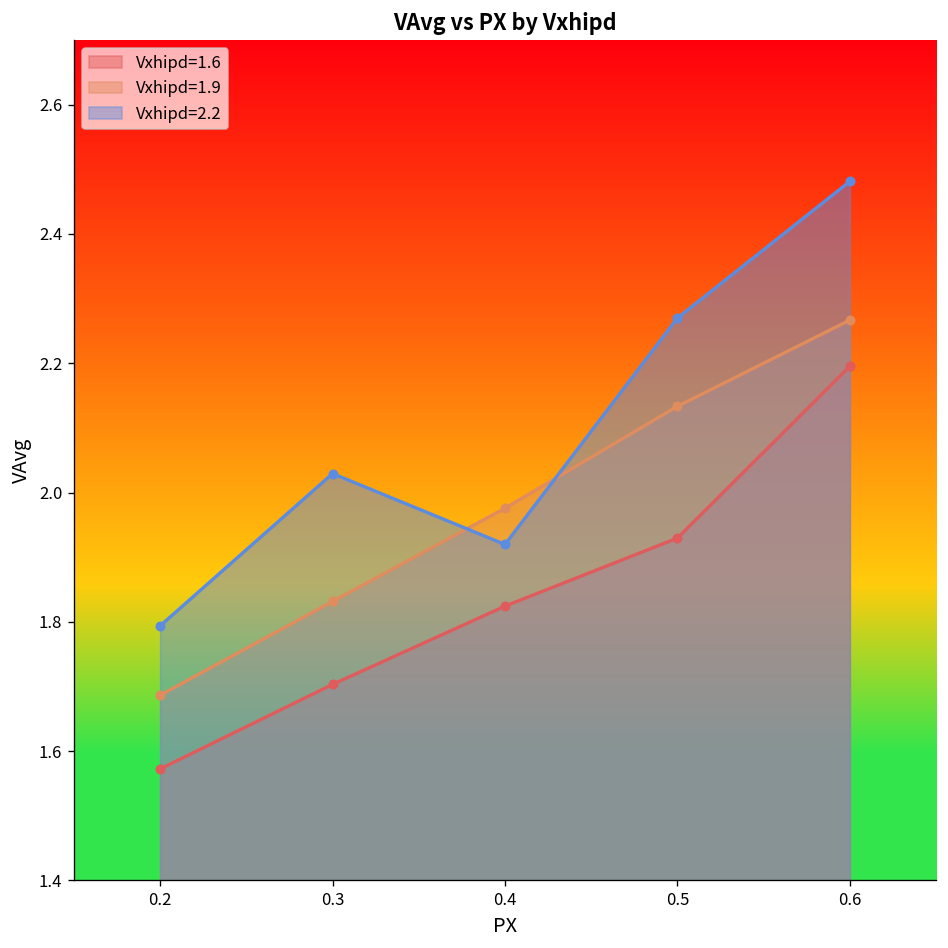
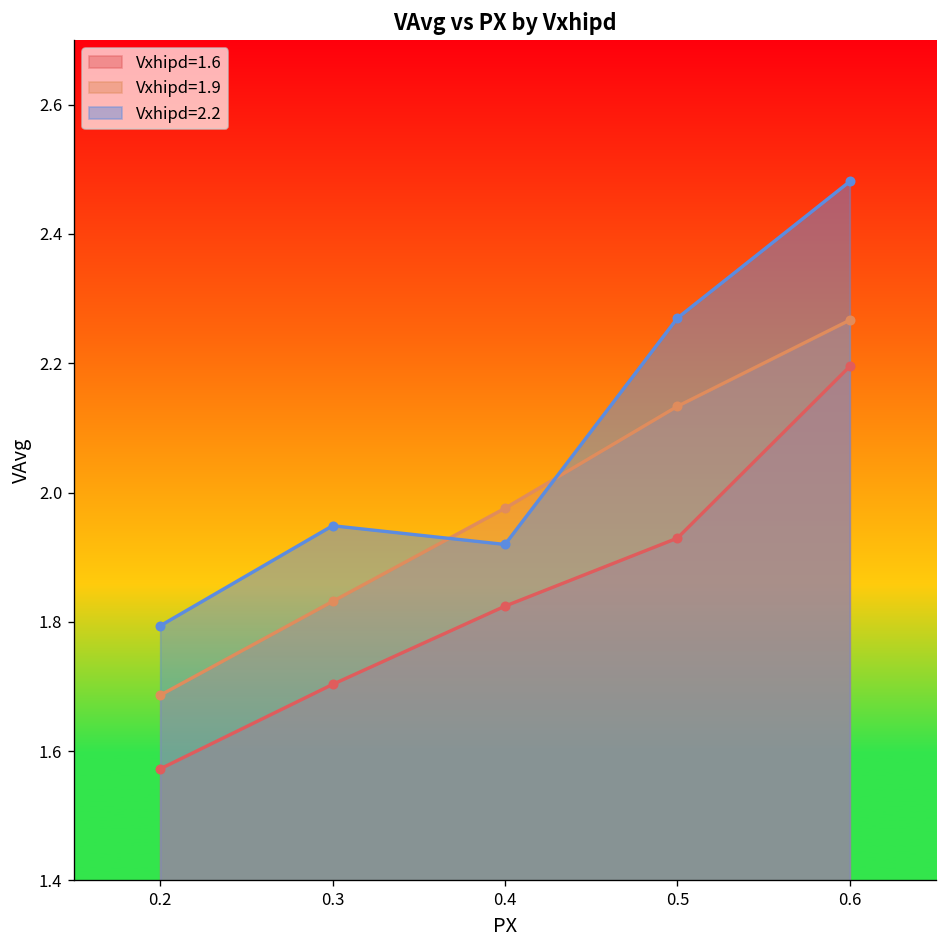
Vxhipd=2.2, 0.3: 2.03 -> 1.95
